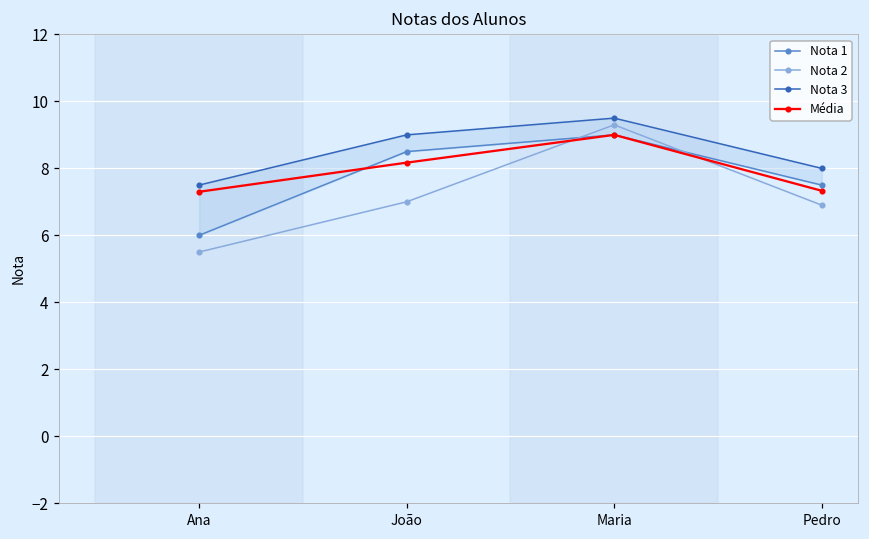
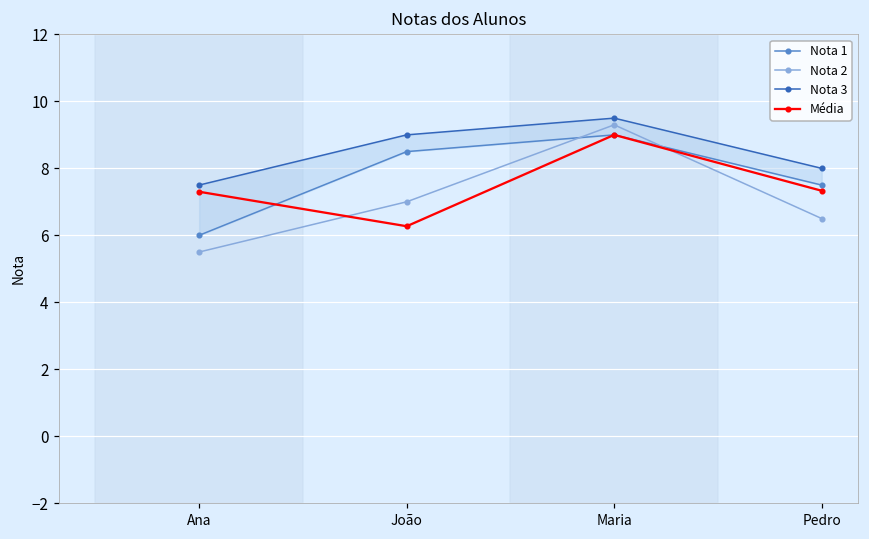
Média, João: 8.2 -> 6.3
Nota 2, Pedro: 6.9 -> 6.5
